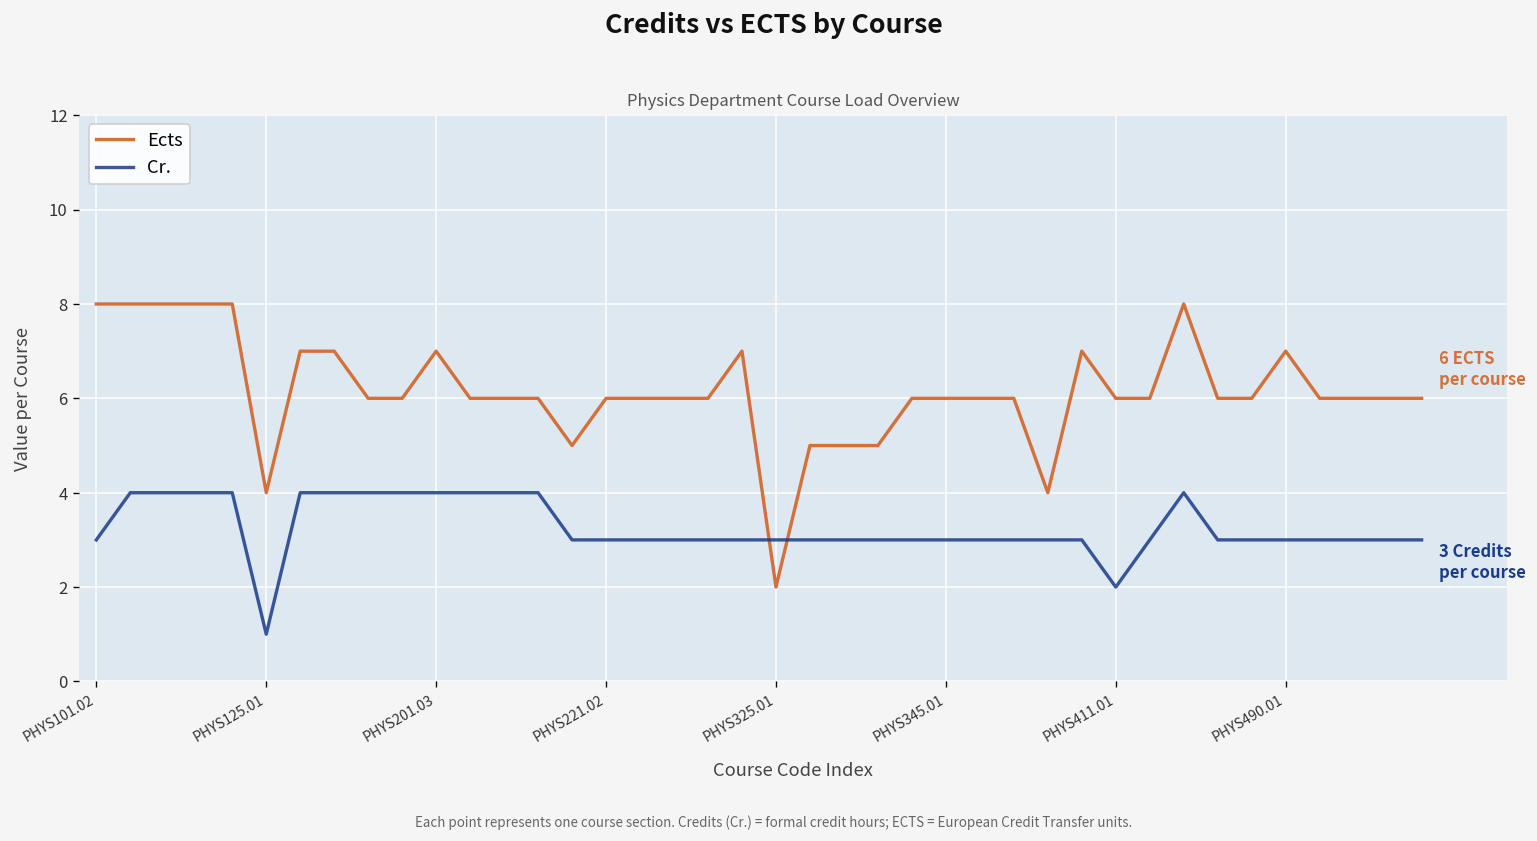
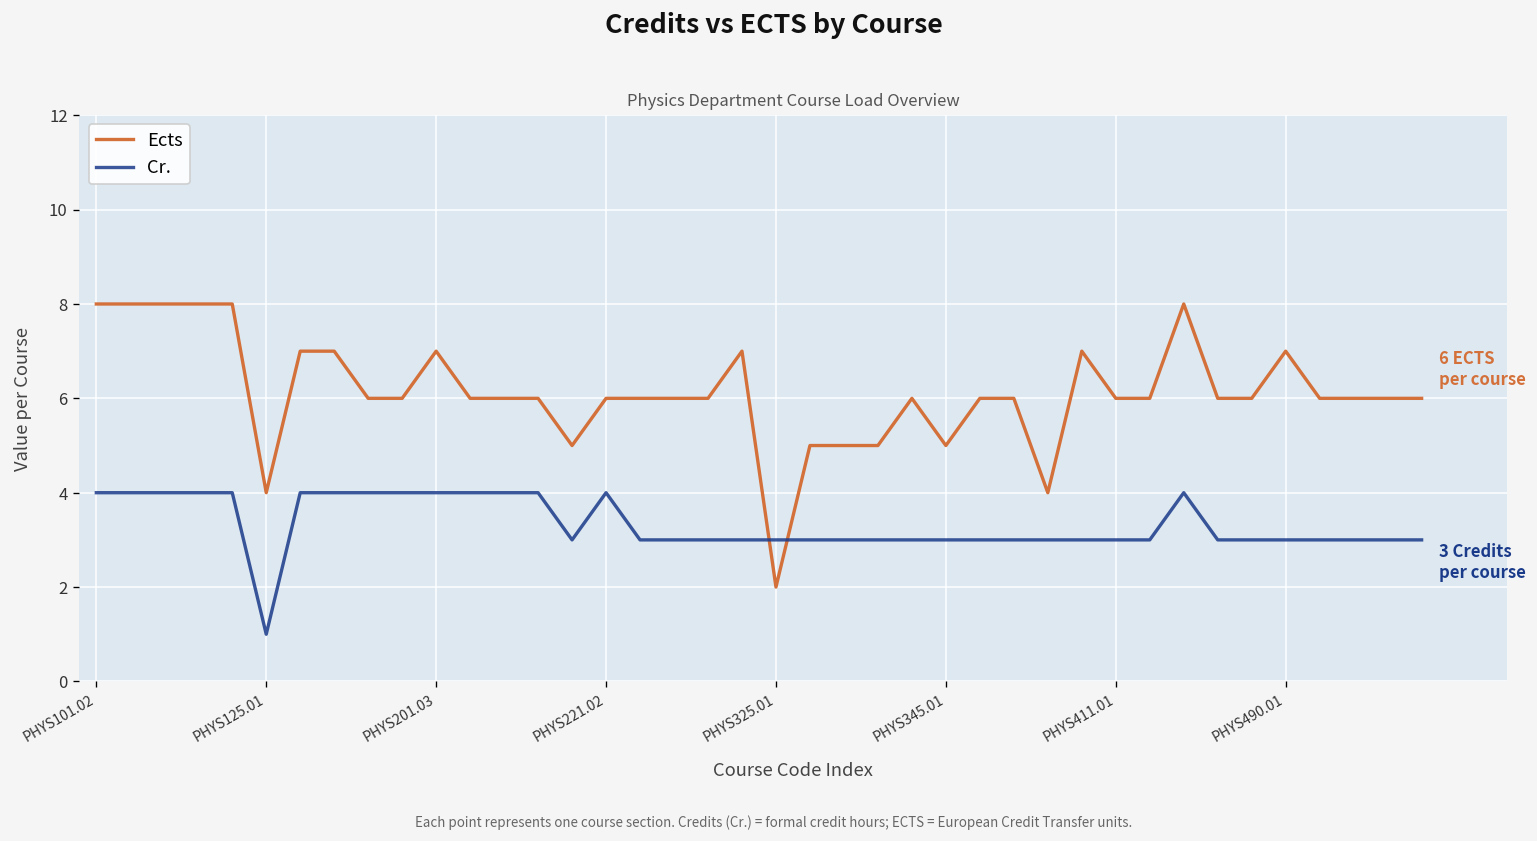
Cr., PHYS101.02: 3 -> 4
Cr., PHYS221.02: 3 -> 4
Ects, PHYS345.01: 6 -> 5
Cr., PHYS411.01: 2 -> 3
